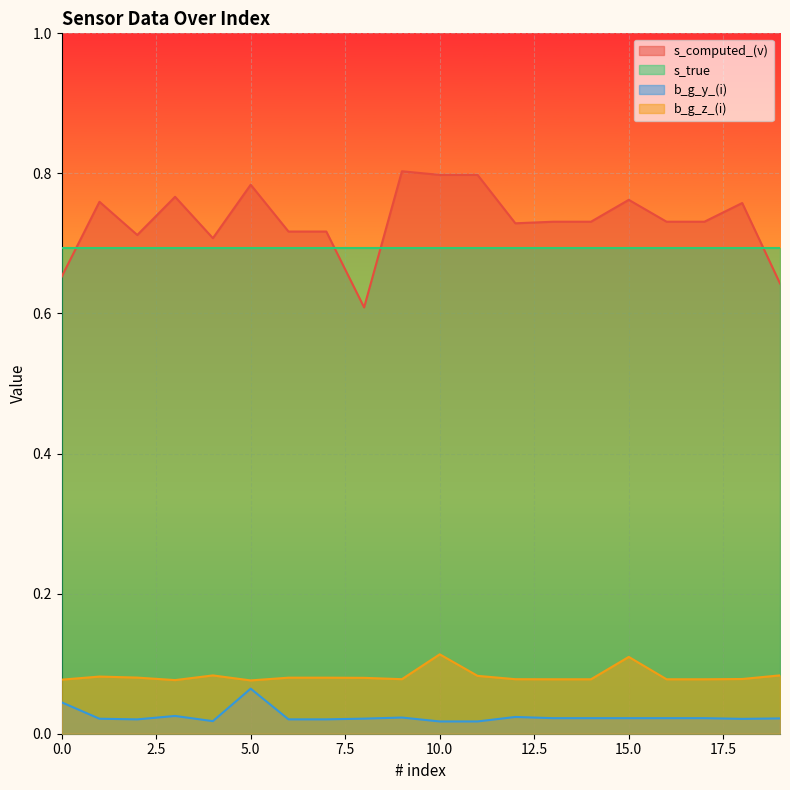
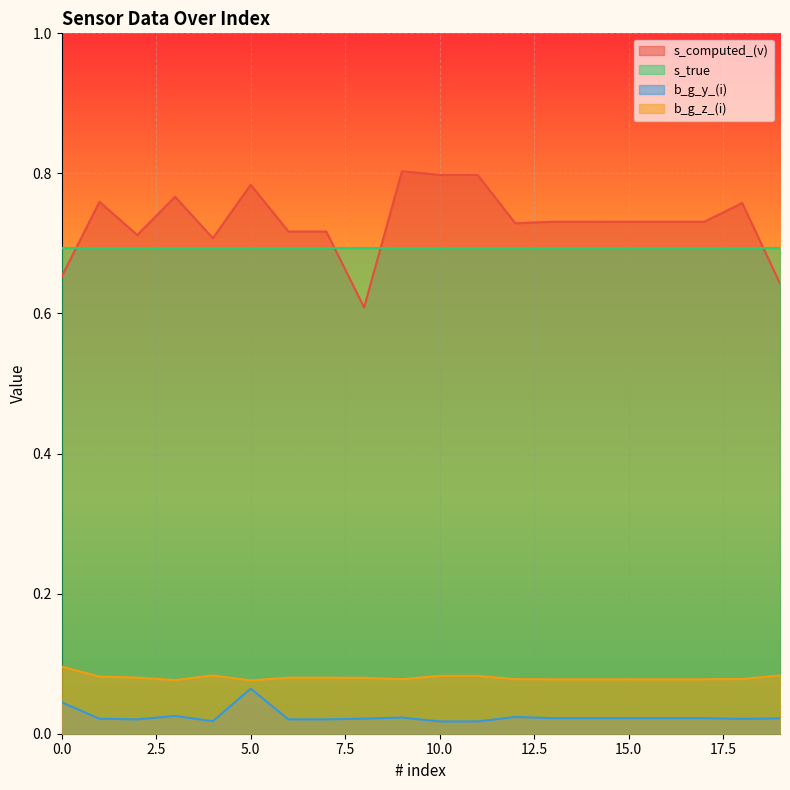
b_g_z_(i), 0.0: 0.08 -> 0.10
b_g_z_(i), 10.0: 0.11 -> 0.08
s_computed_(v), 15.0: 0.76 -> 0.73
b_g_z_(i), 15.0: 0.11 -> 0.08
